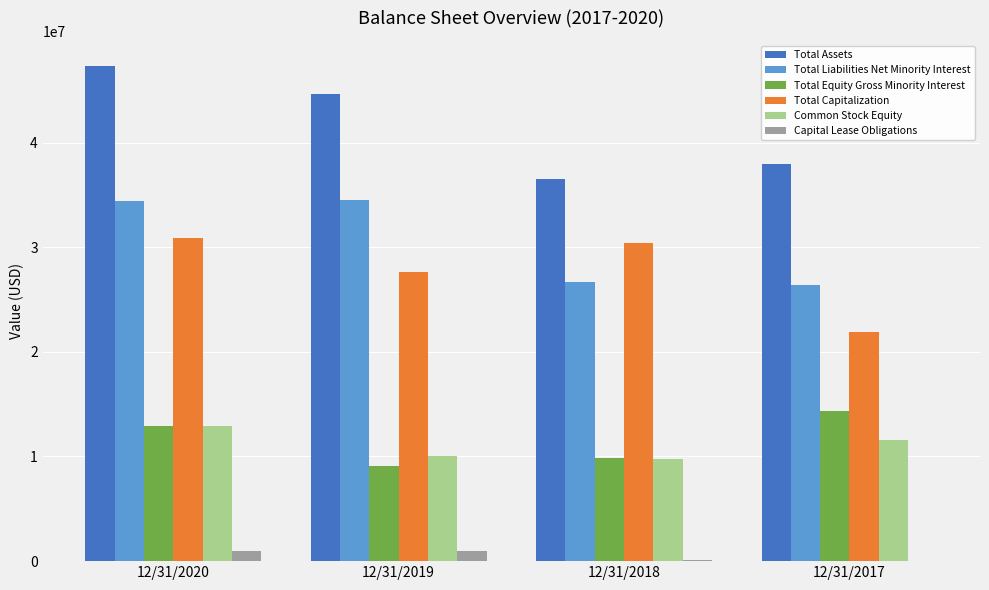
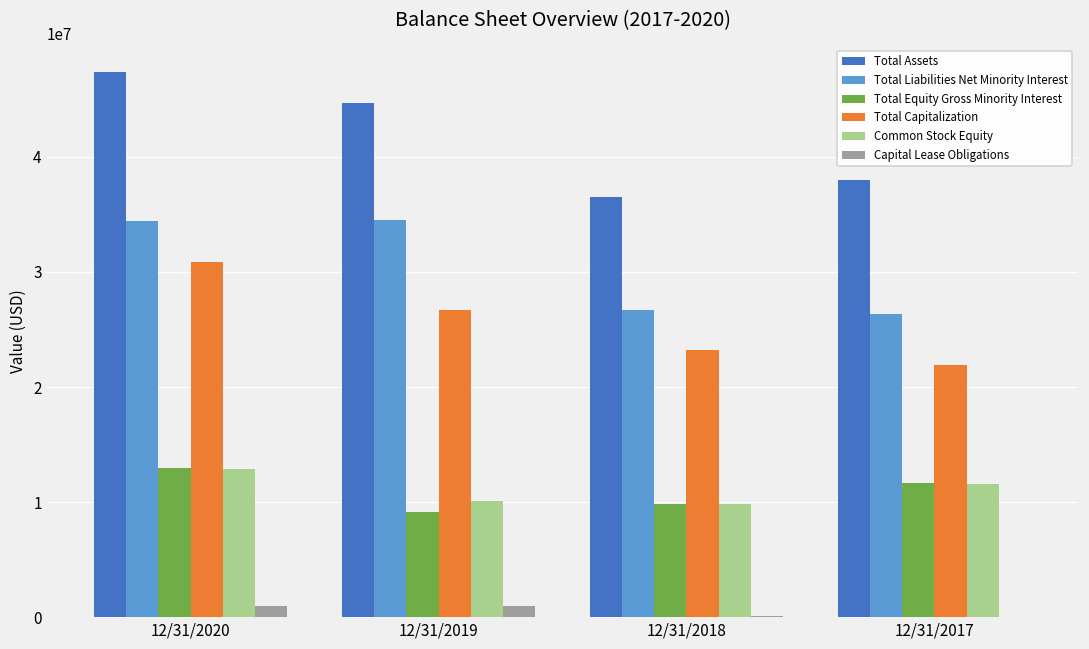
Total Capitalization, 12/31/2019: 27600000 -> 26700000
Total Capitalization, 12/31/2018: 30400000 -> 23200000
Total Equity Gross Minority Interest, 12/31/2017: 14400000 -> 11600000
